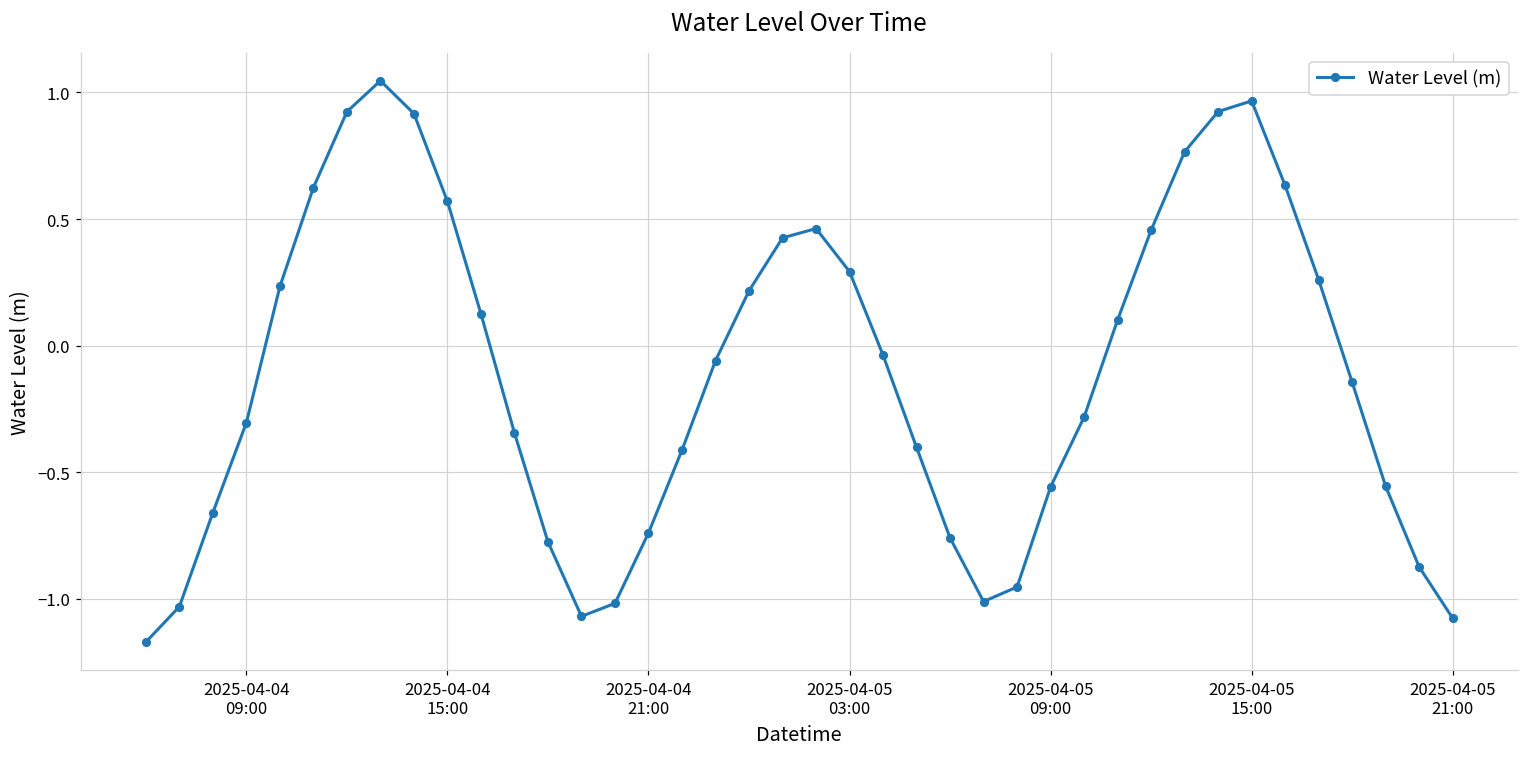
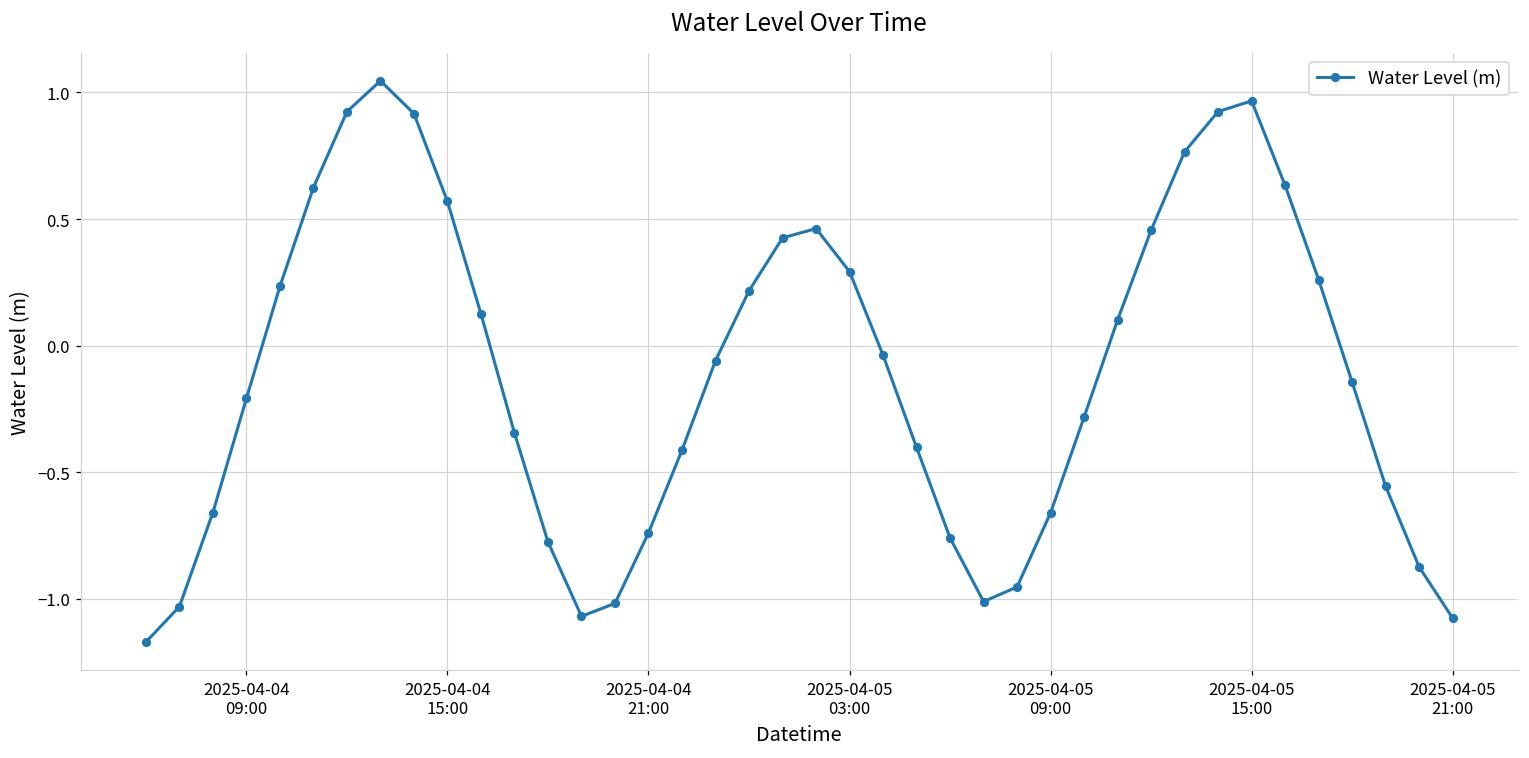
2025-04-04 09:00: -0.30 -> -0.21
2025-04-05 09:00: -0.56 -> -0.66
